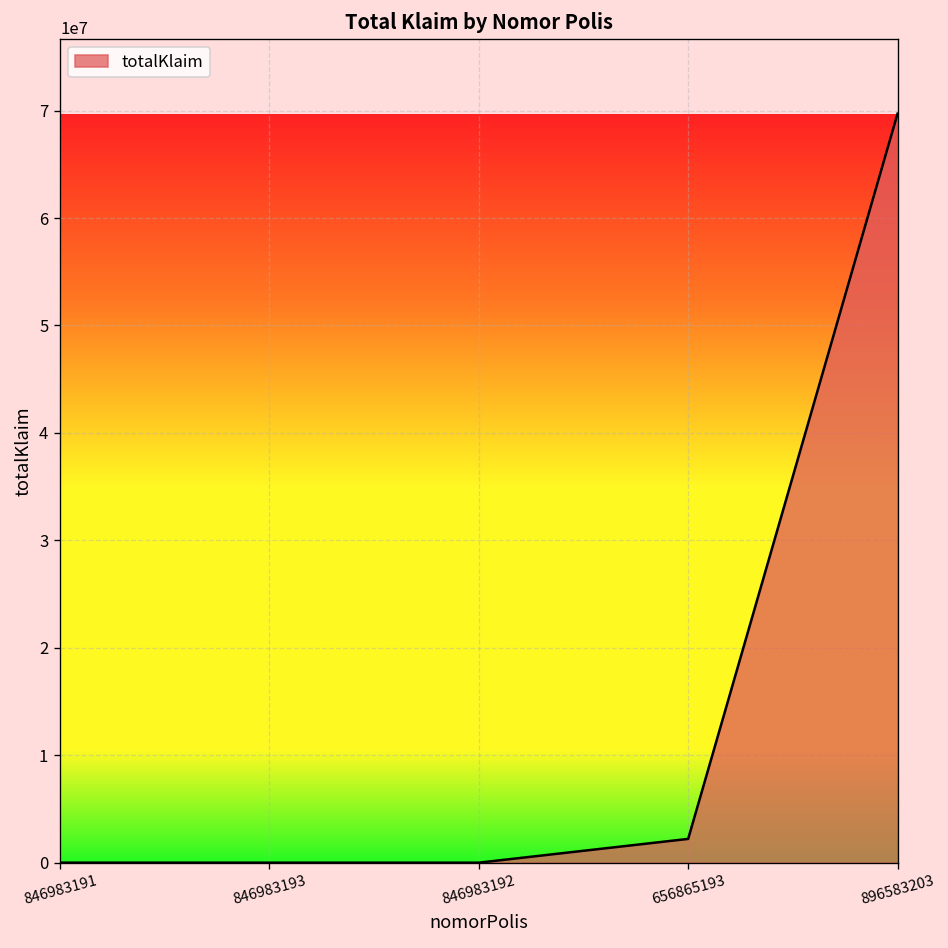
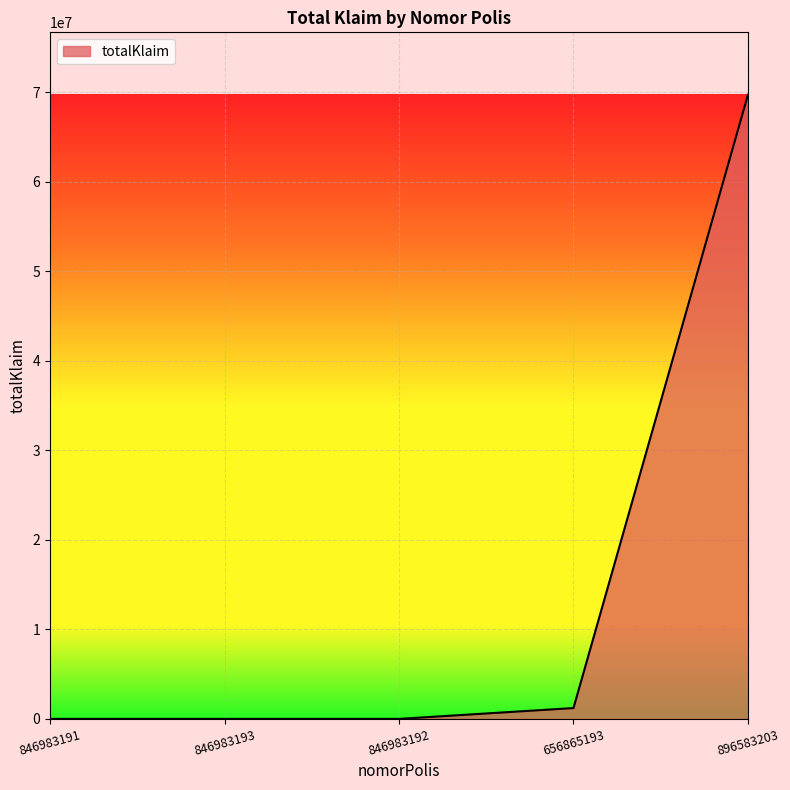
656865193: 2000000 -> 1000000
